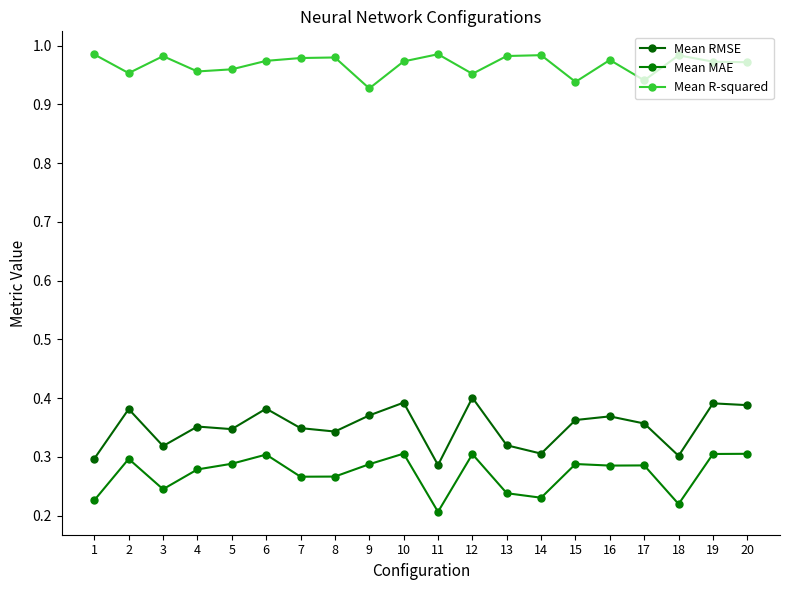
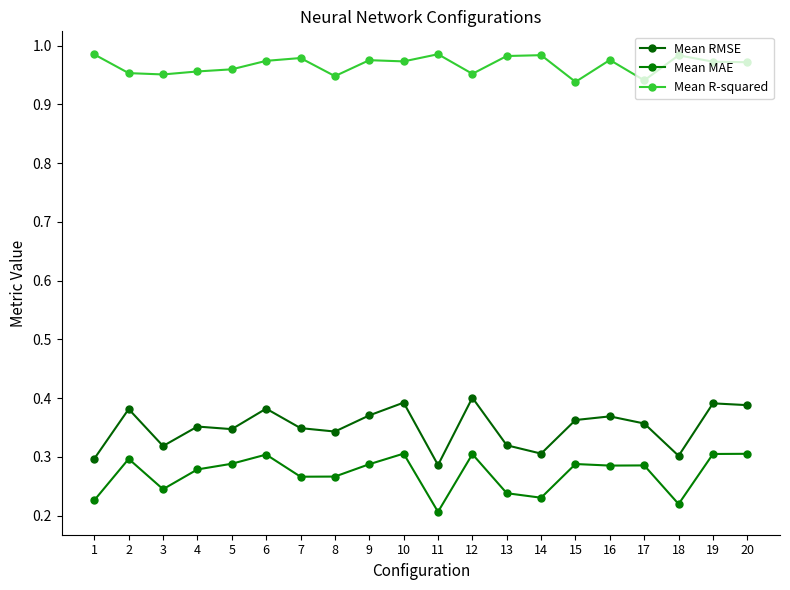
Mean R-squared, 3: 0.98 -> 0.95
Mean R-squared, 8: 0.98 -> 0.95
Mean R-squared, 9: 0.93 -> 0.98
